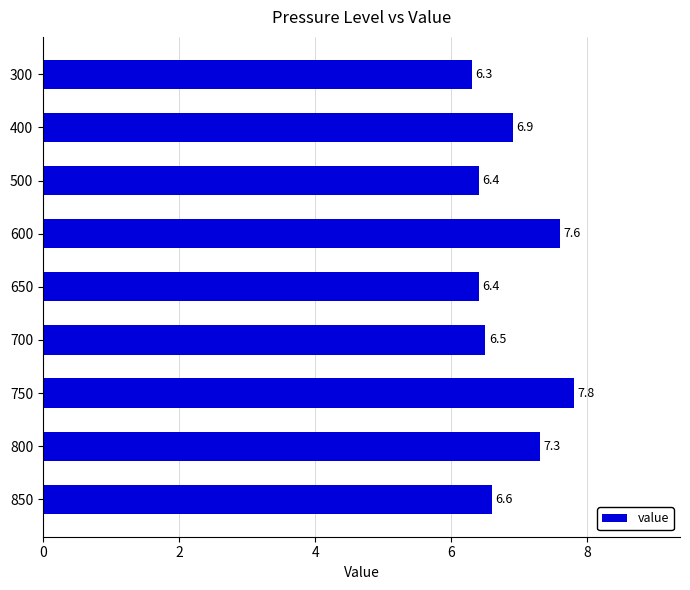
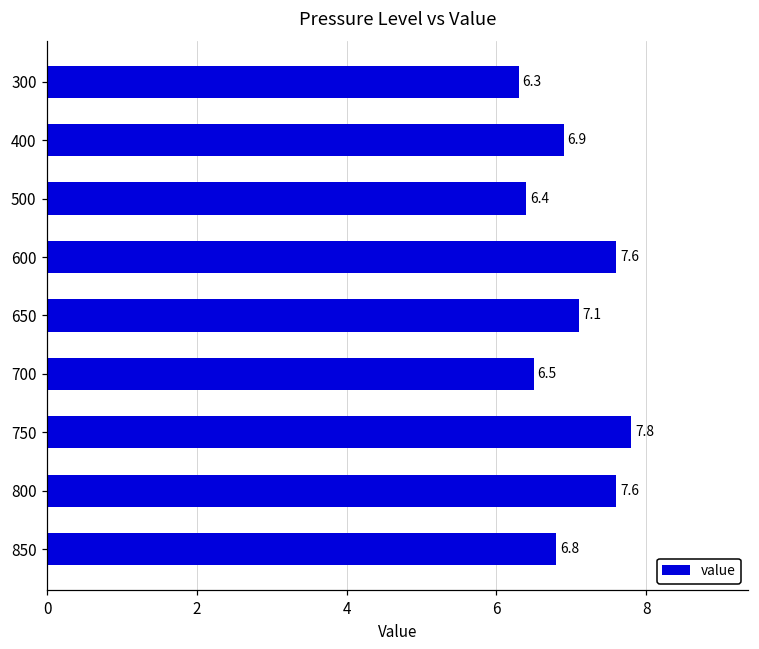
650: 6.4 -> 7.1
800: 7.3 -> 7.6
850: 6.6 -> 6.8
